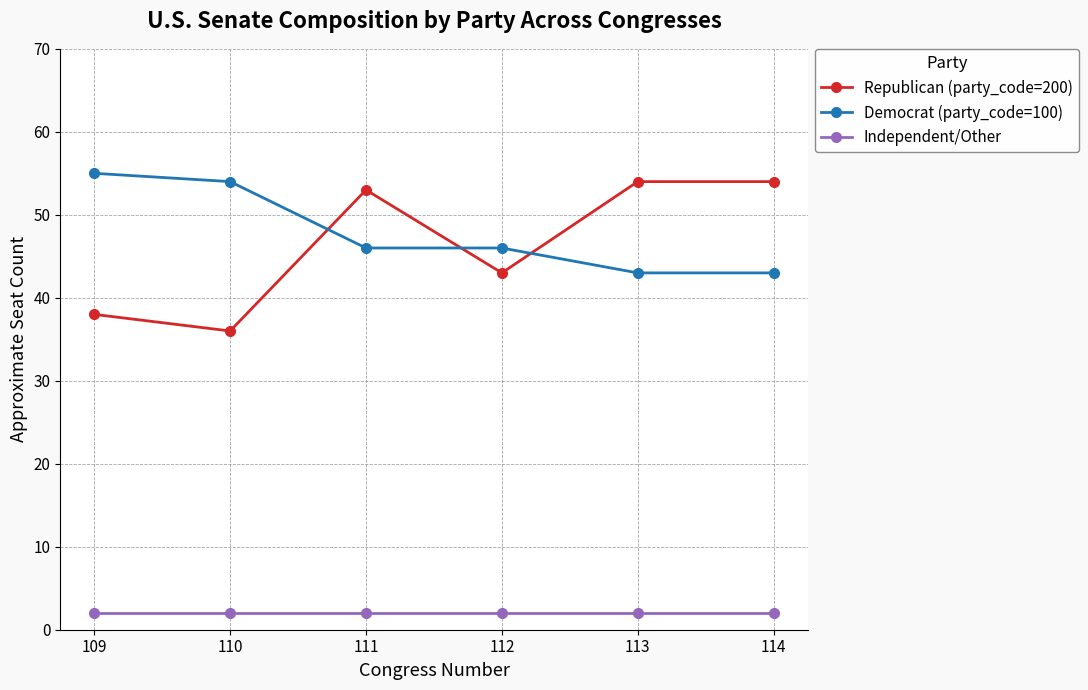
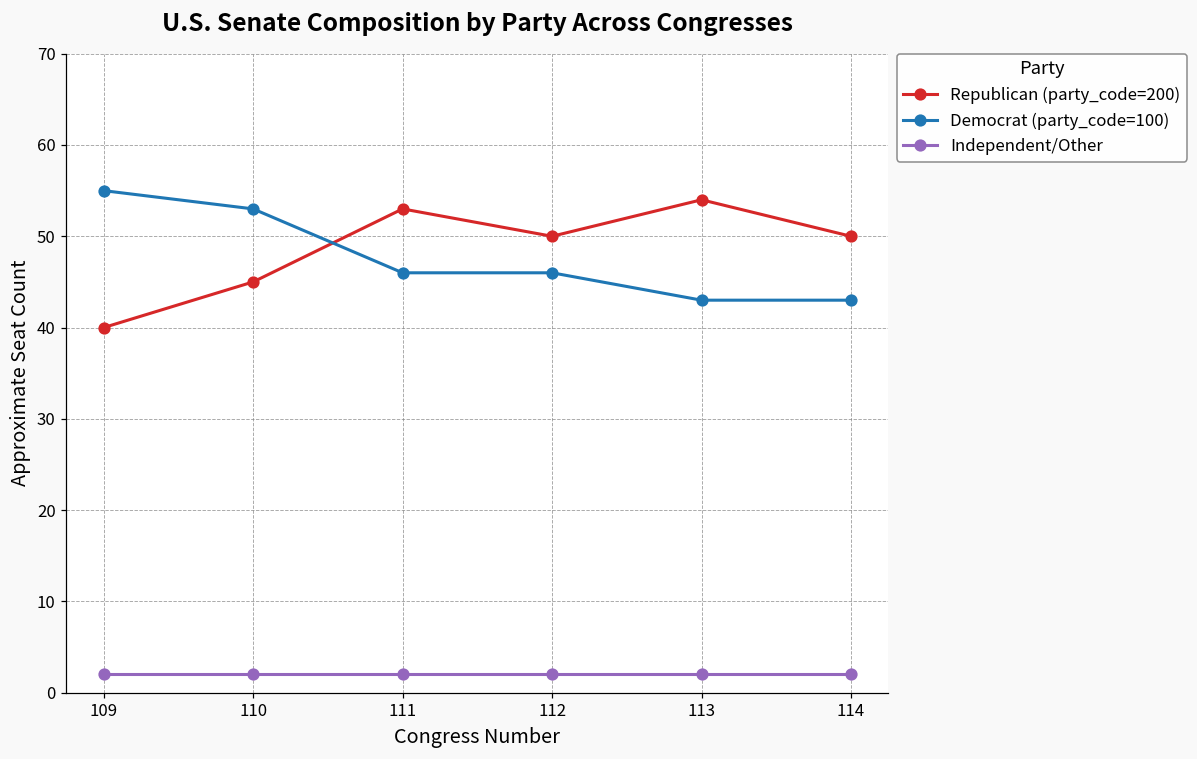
Republican (party_code=200), 109: 38 -> 40
Republican (party_code=200), 110: 36 -> 45
Democrat (party_code=100), 110: 54 -> 53
Republican (party_code=200), 112: 43 -> 50
Republican (party_code=200), 114: 54 -> 50
